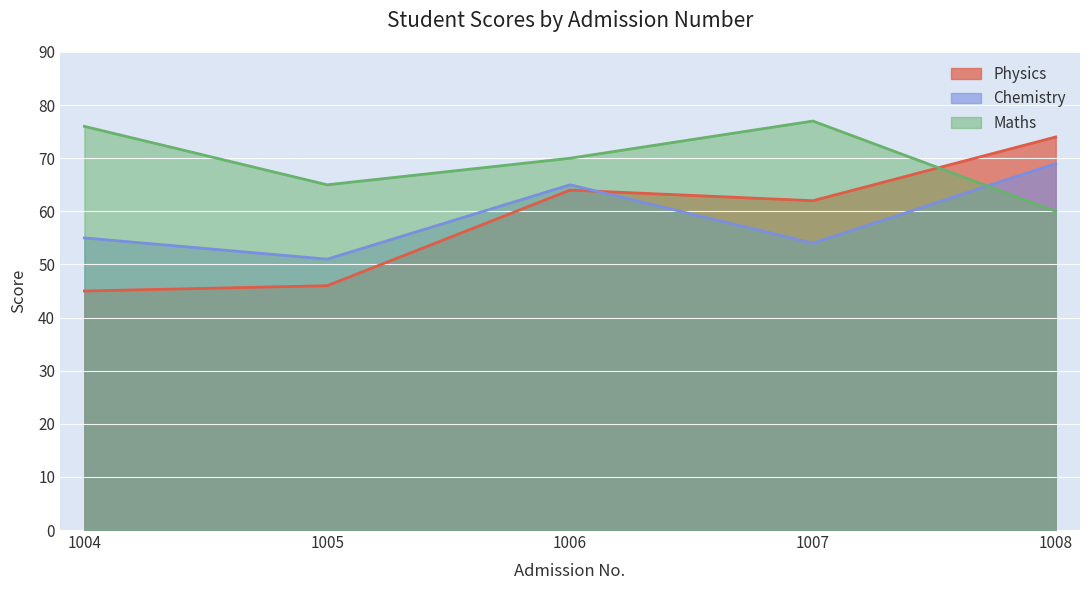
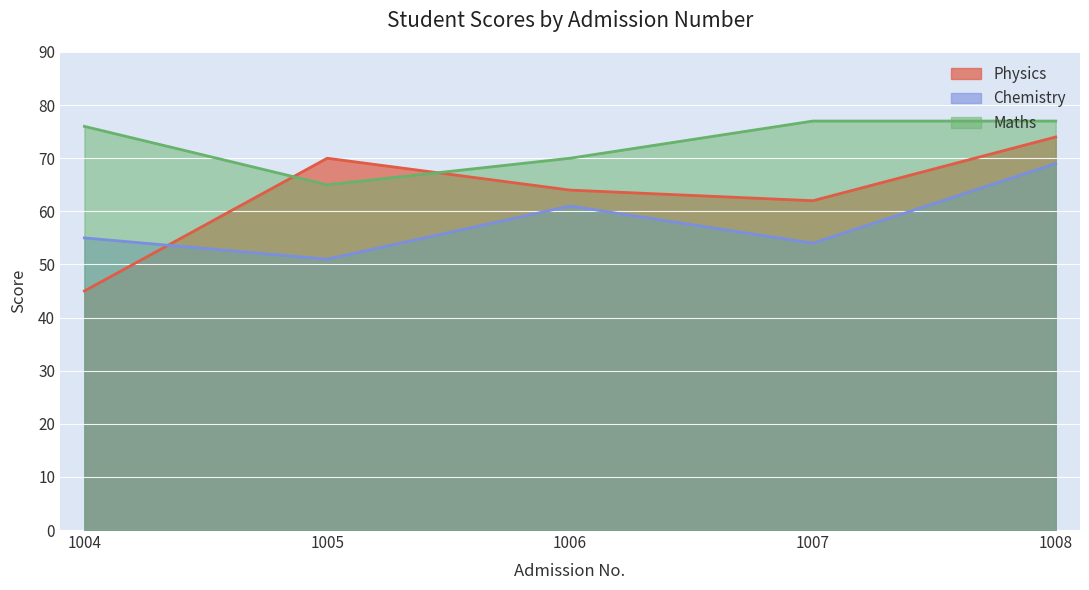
Physics, 1005: 46 -> 70
Chemistry, 1006: 65 -> 61
Maths, 1008: 60 -> 77
